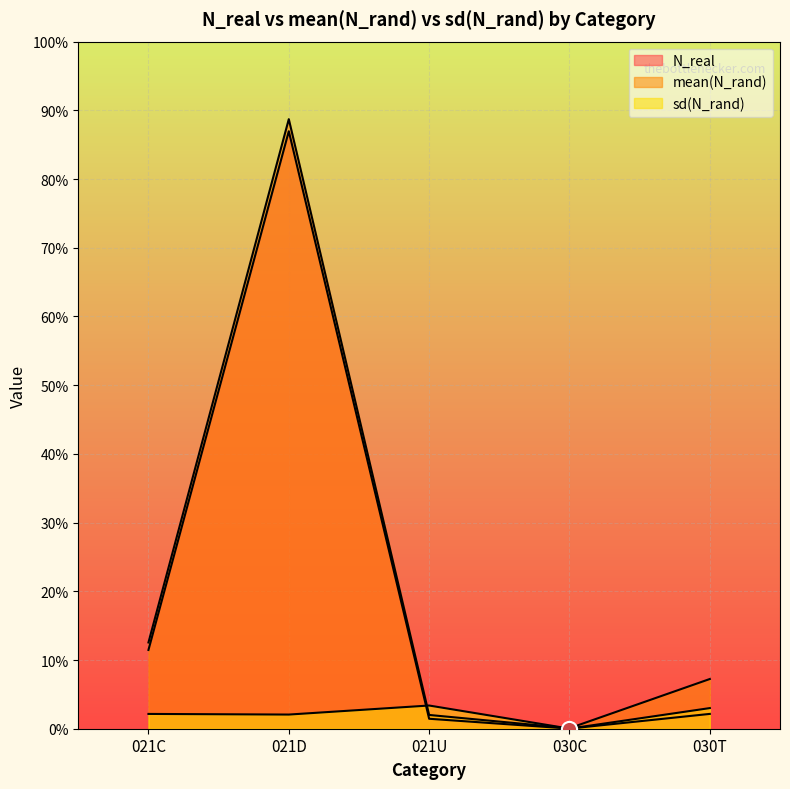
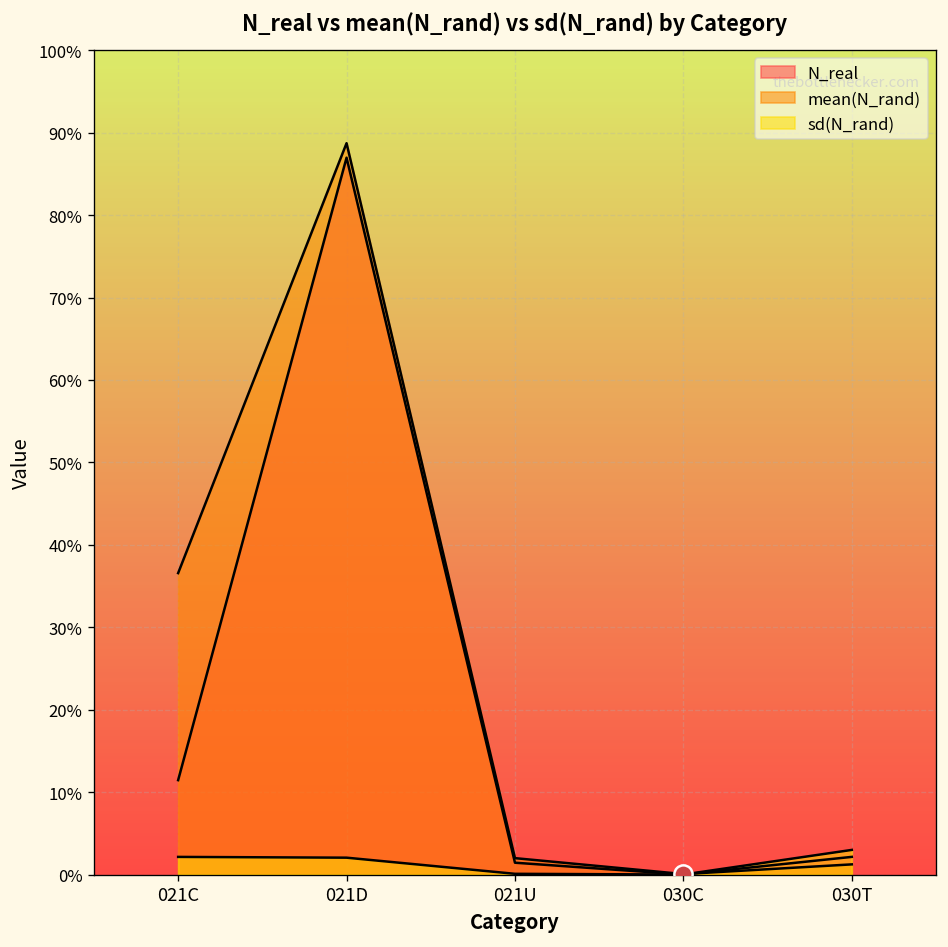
mean(N_rand), 021C: 13% -> 37%
sd(N_rand), 021U: 3% -> 0%
mean(N_rand), 030T: 7% -> 1%
